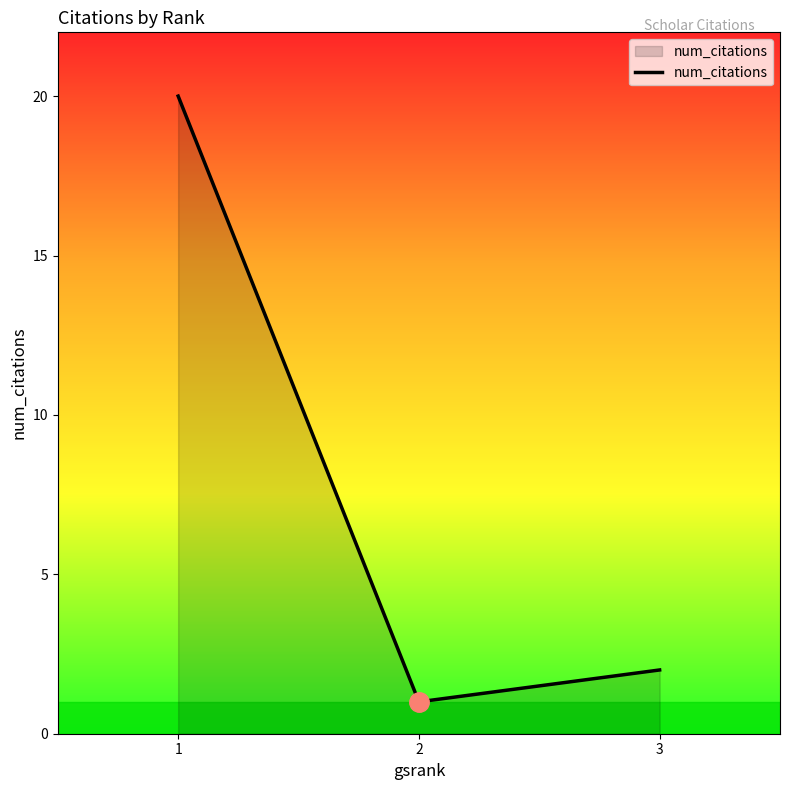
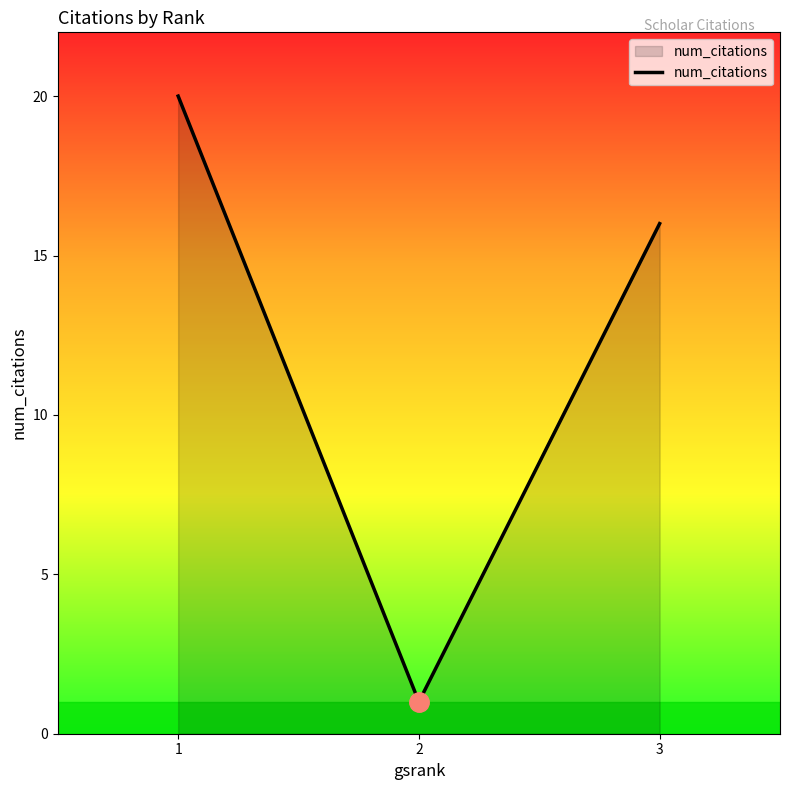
num_citations, 3: 2 -> 16
